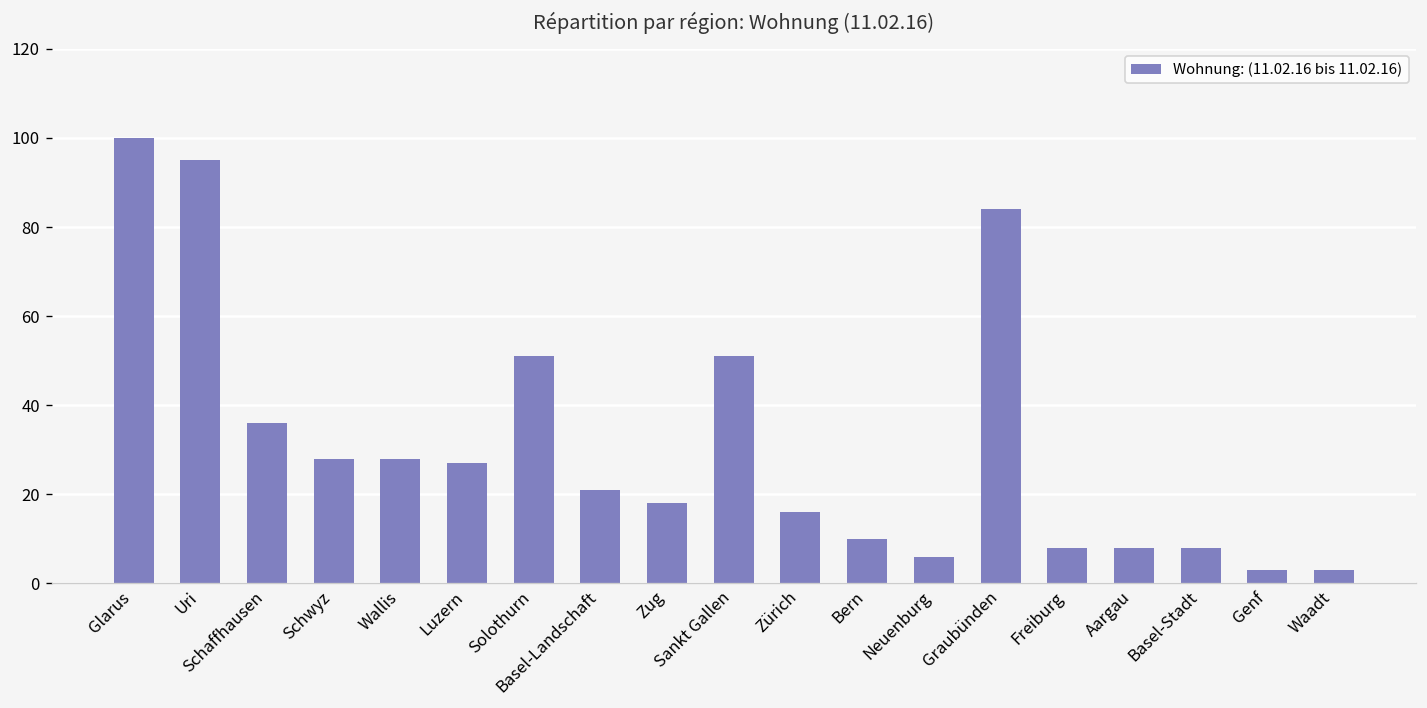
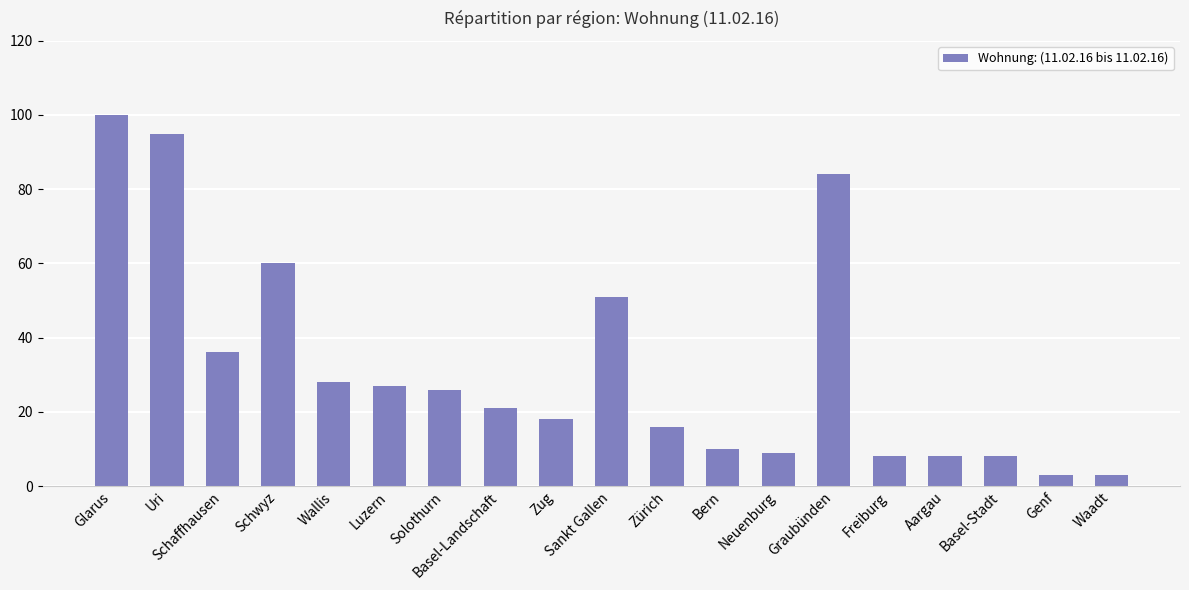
Schwyz: 28 -> 60
Solothurn: 51 -> 26
Neuenburg: 6 -> 9
